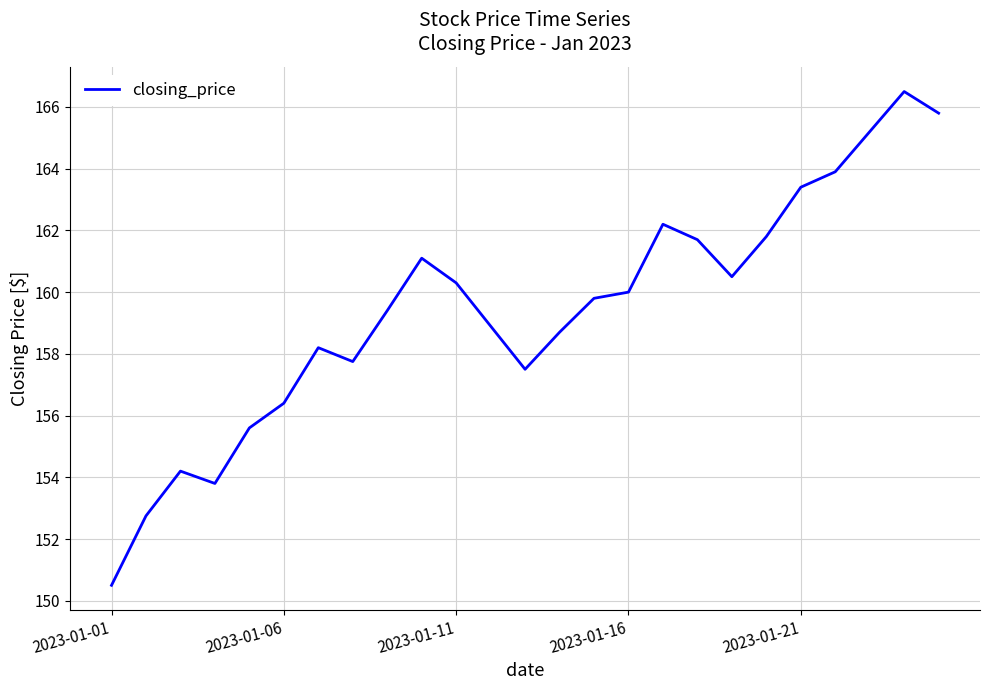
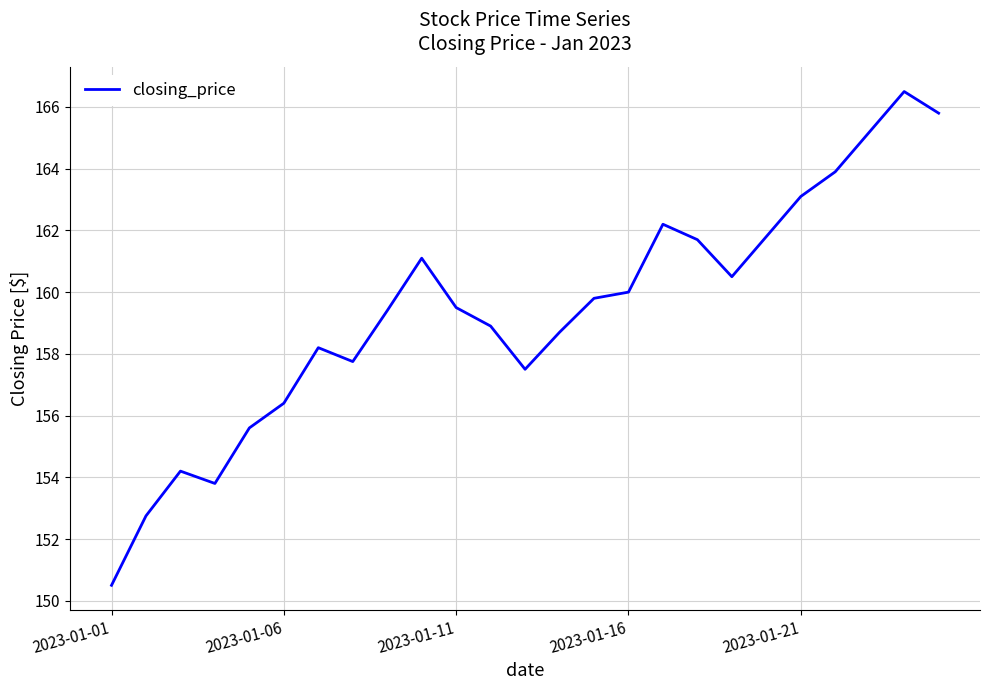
2023-01-11: 160.3 -> 159.5
2023-01-21: 163.4 -> 163.1
